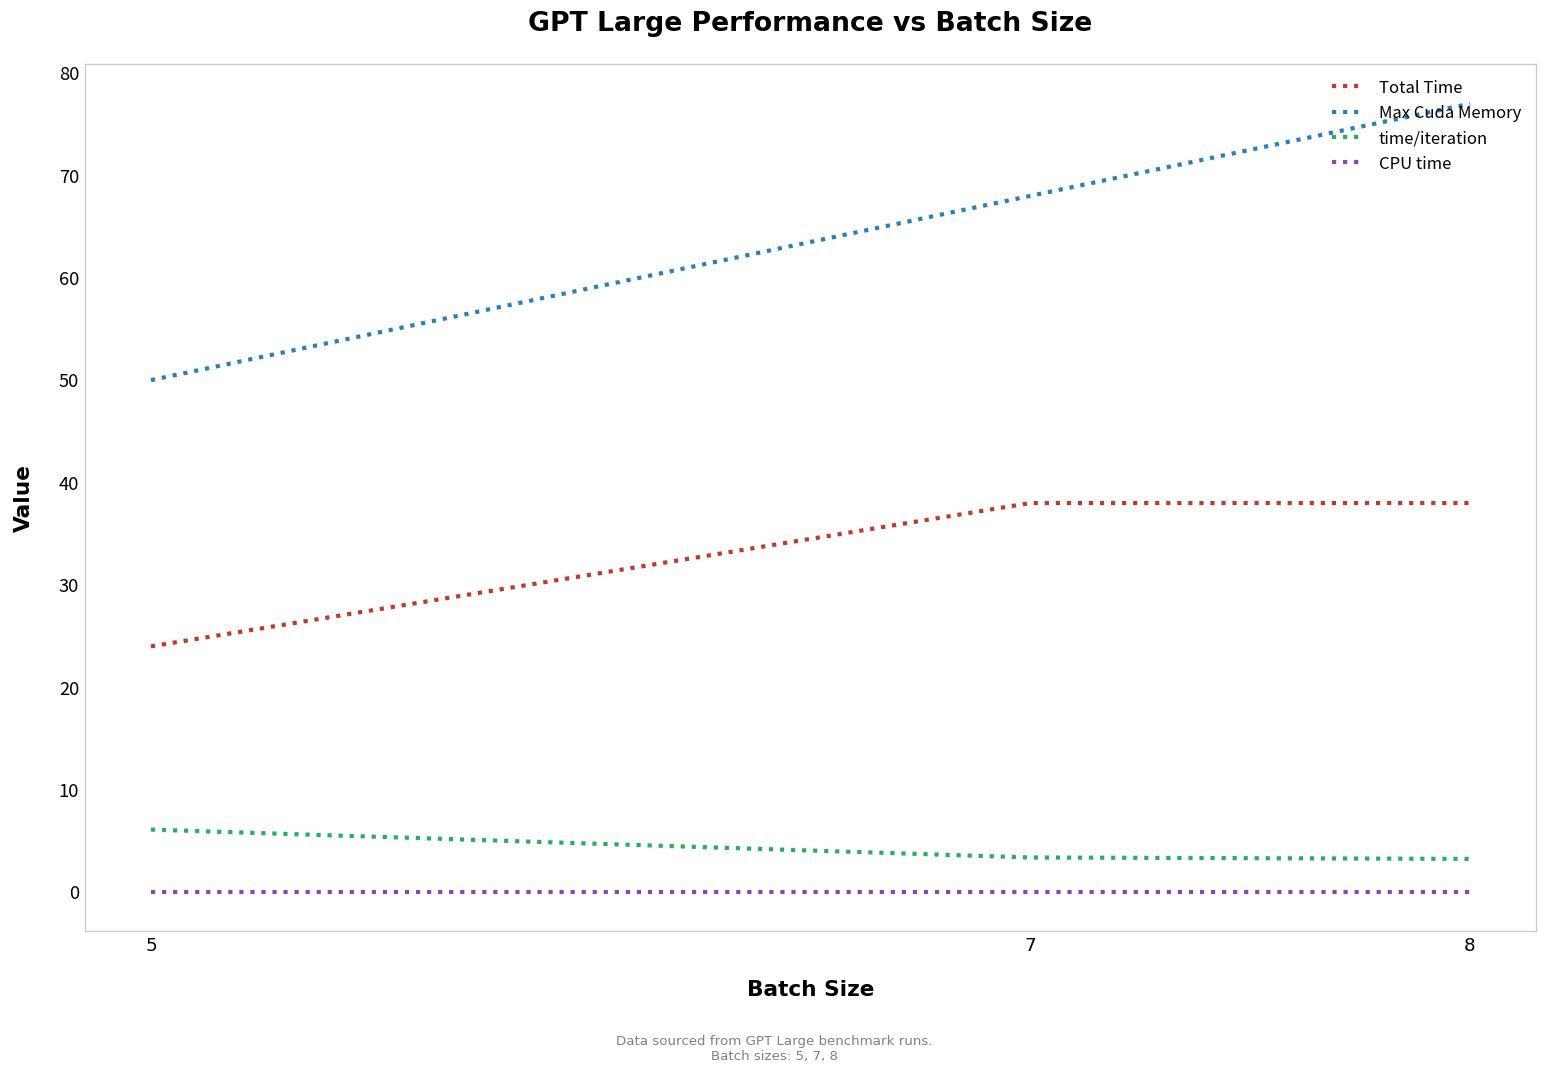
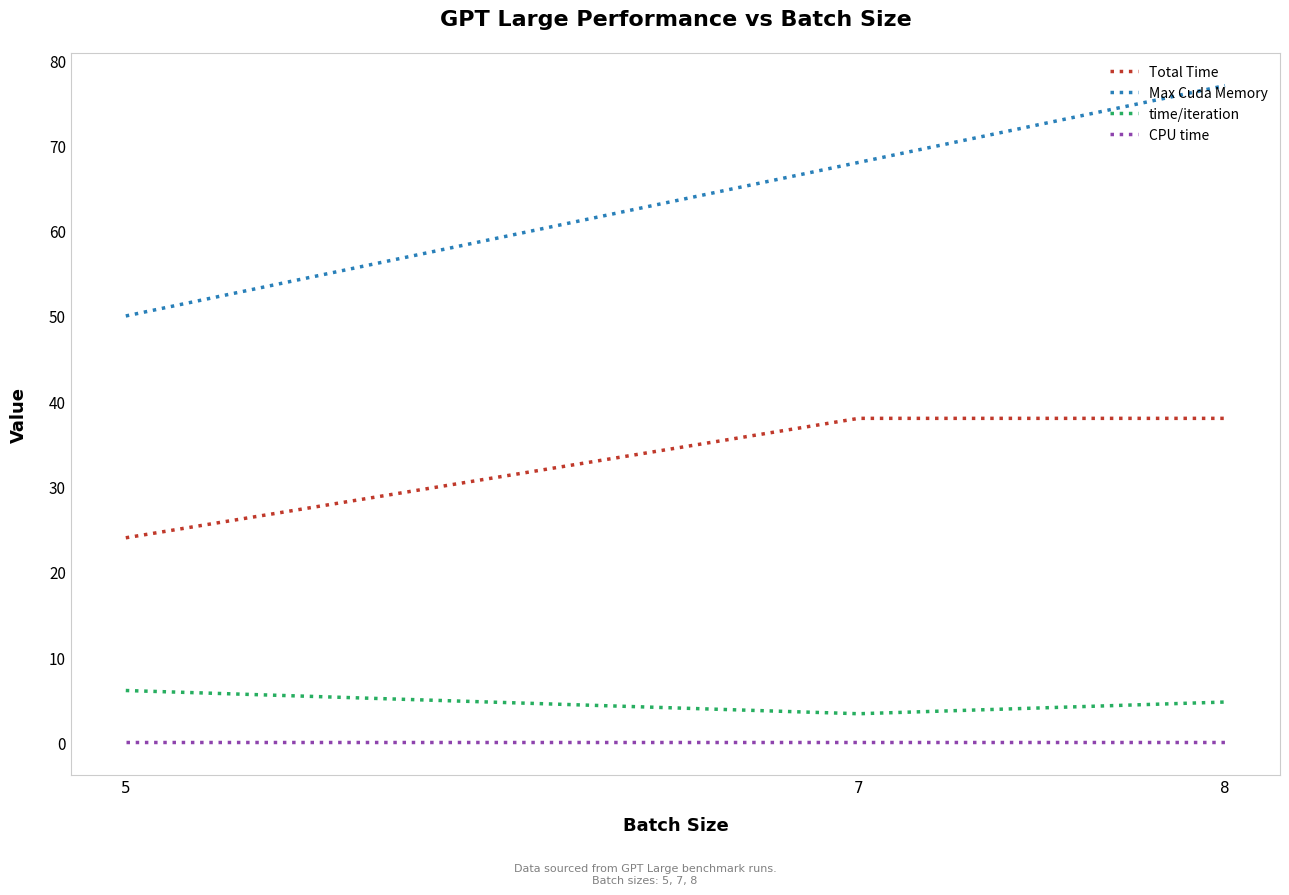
time/iteration, 8: 3 -> 5
